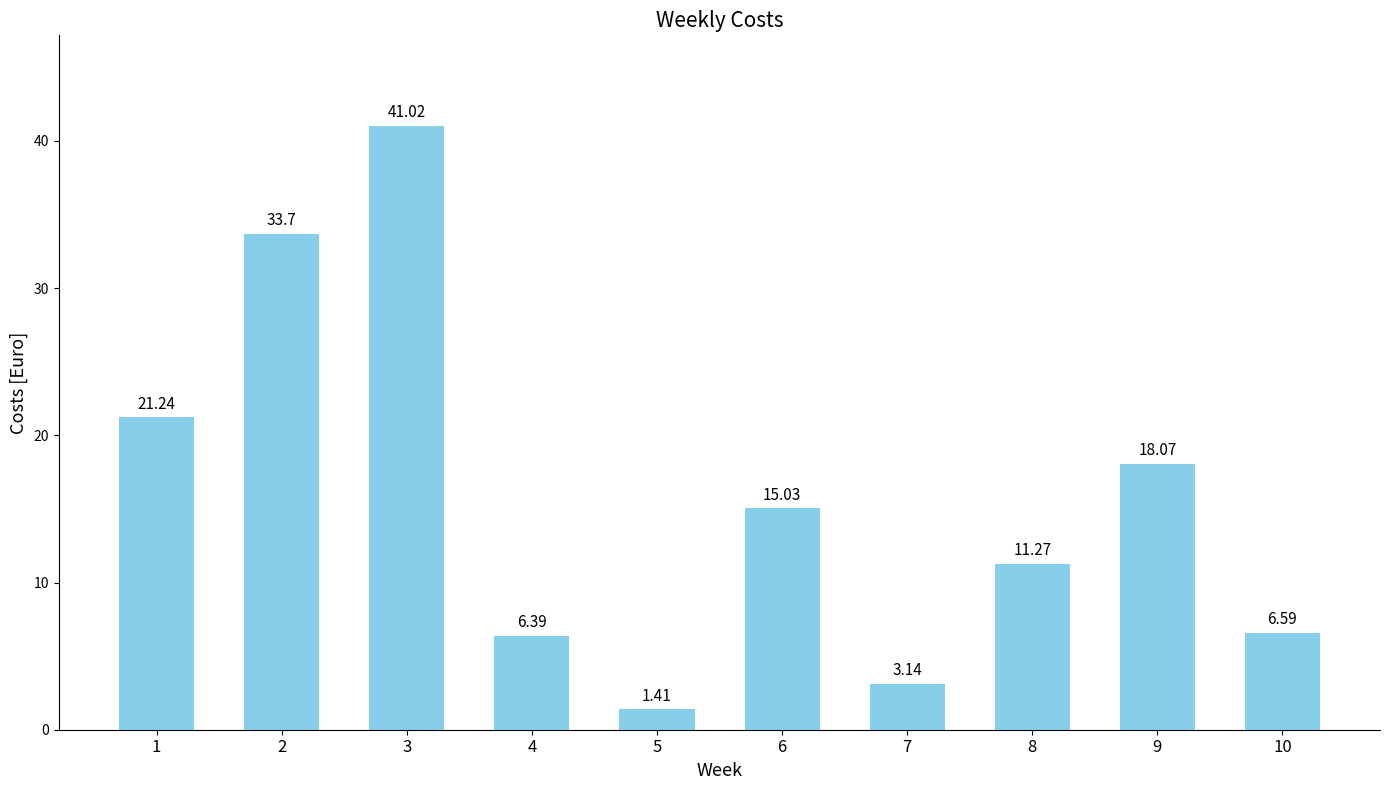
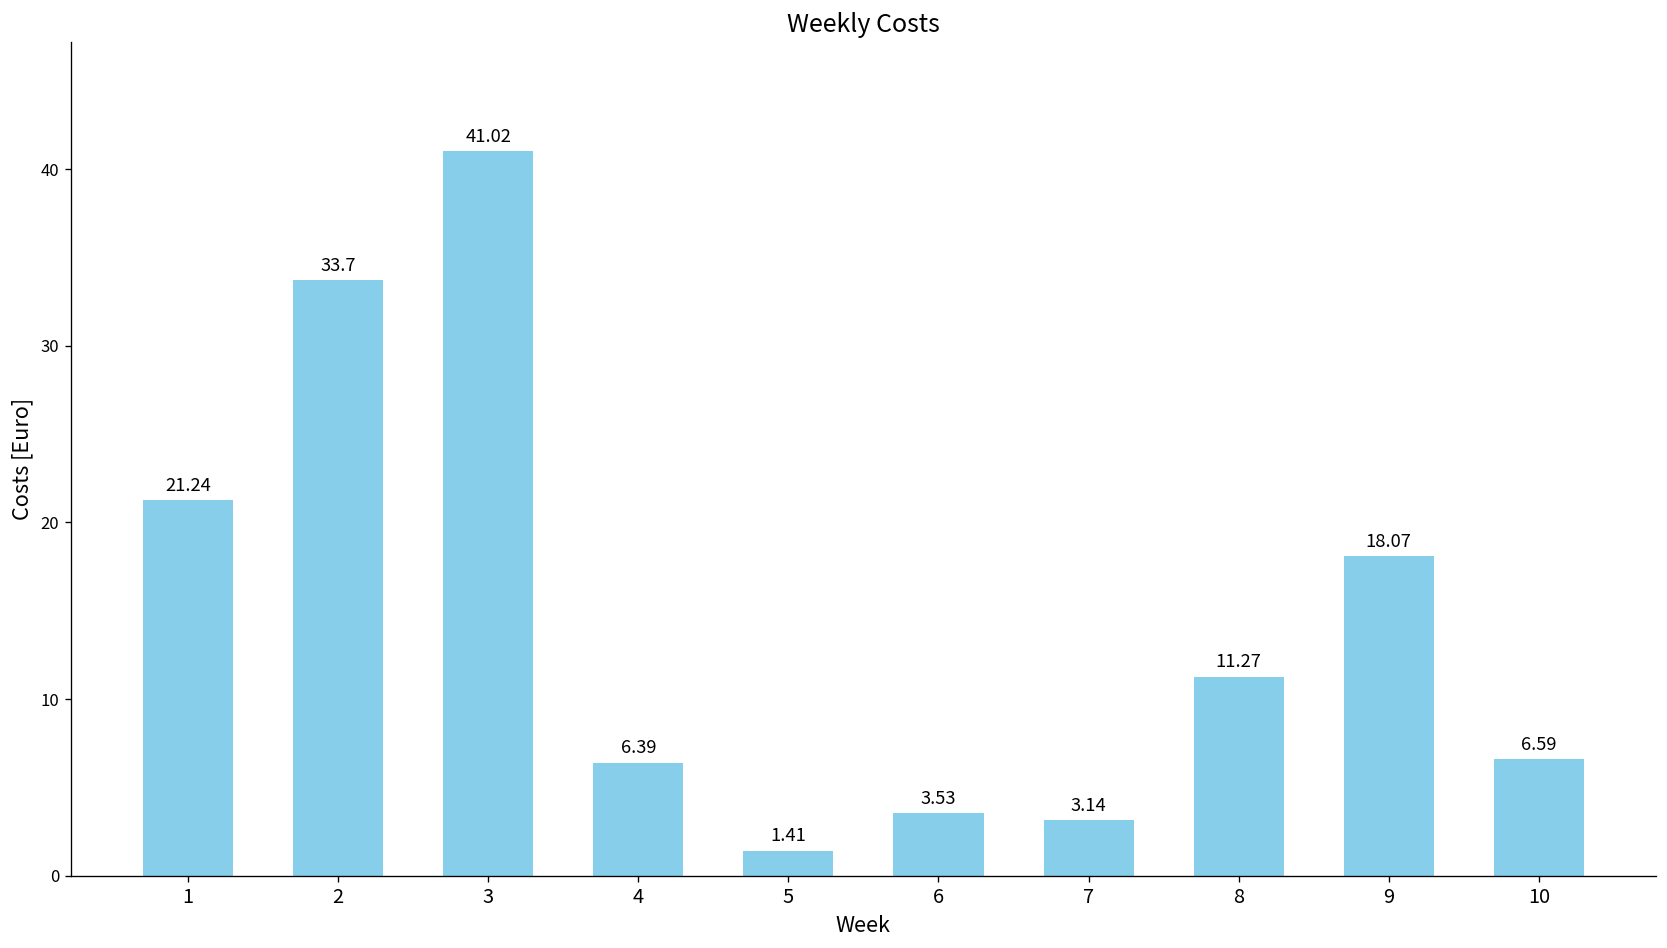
6: 15.03 -> 3.53
